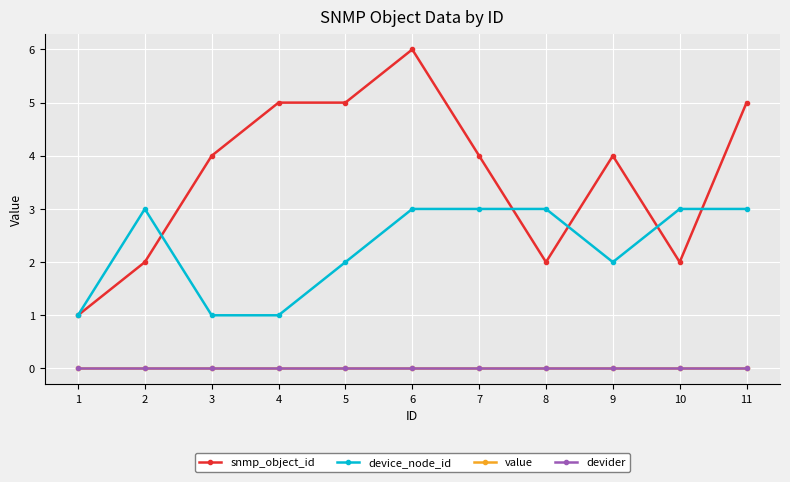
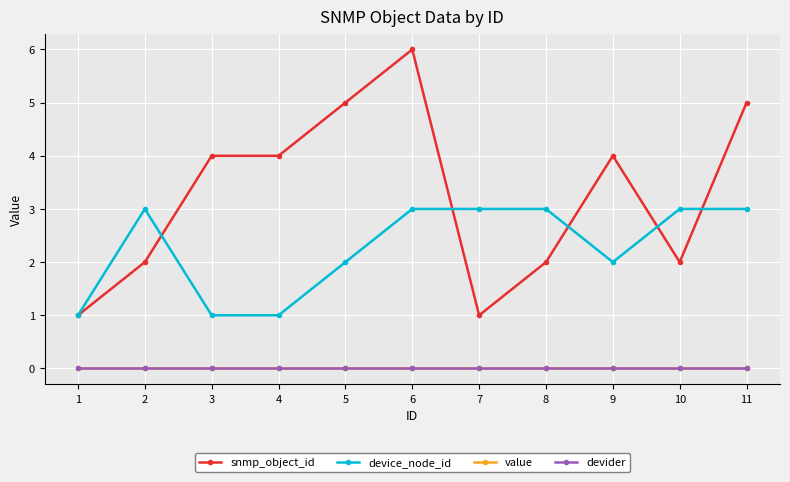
snmp_object_id, 4: 5 -> 4
snmp_object_id, 7: 4 -> 1
